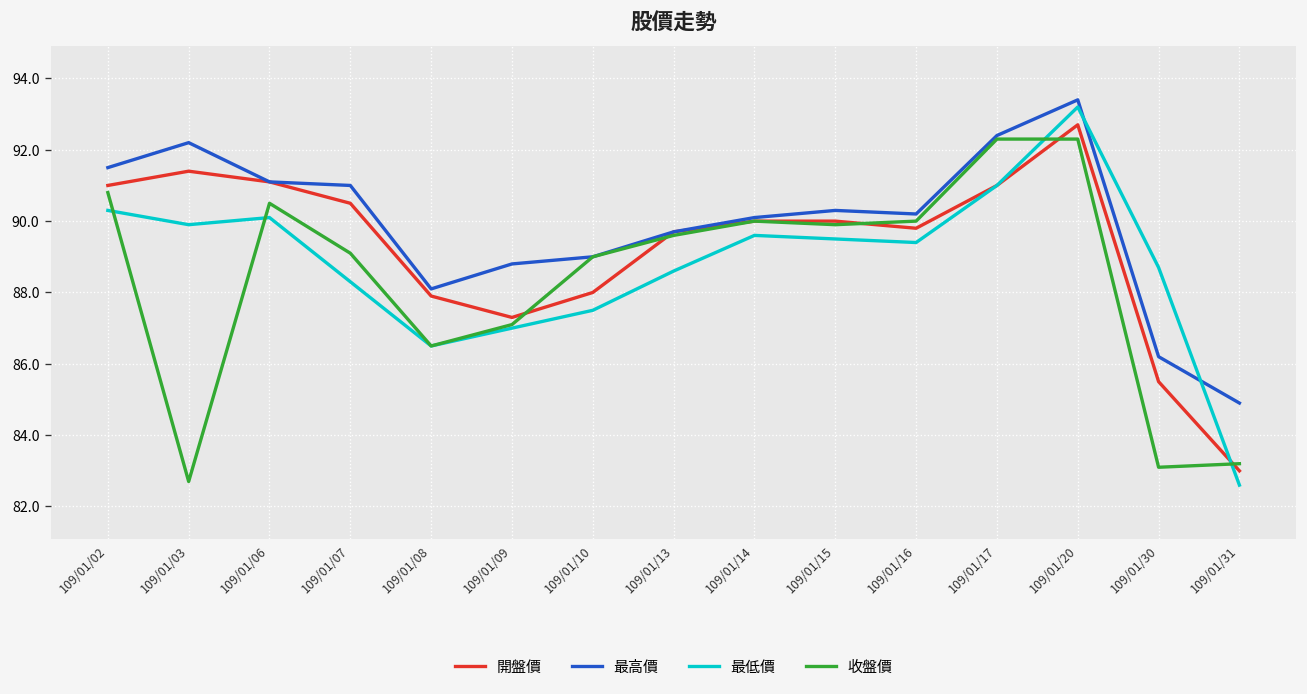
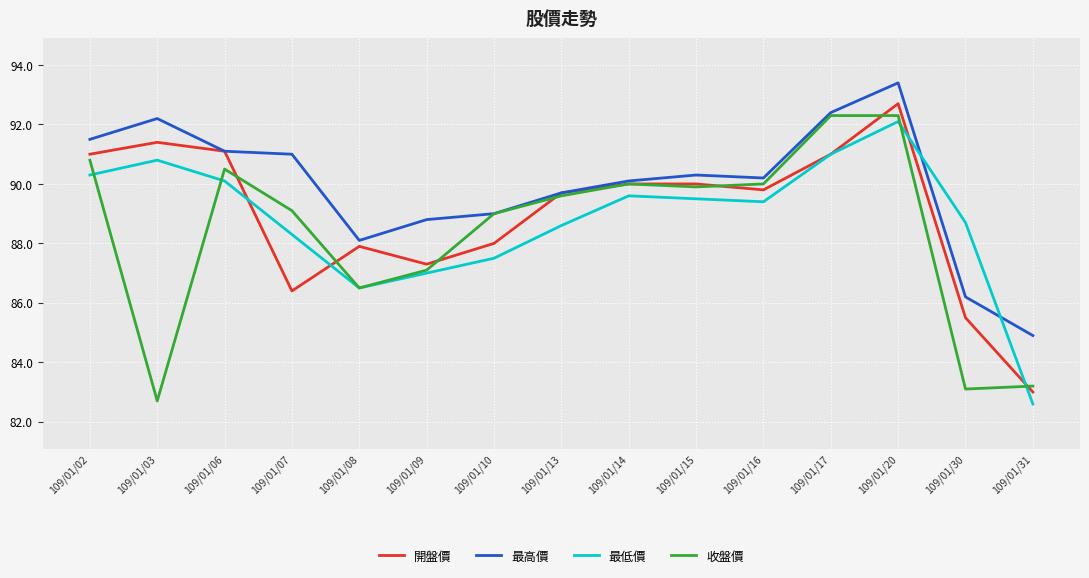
最低價, 109/01/03: 89.9 -> 90.8
開盤價, 109/01/07: 90.5 -> 86.4
最低價, 109/01/20: 93.2 -> 92.1
